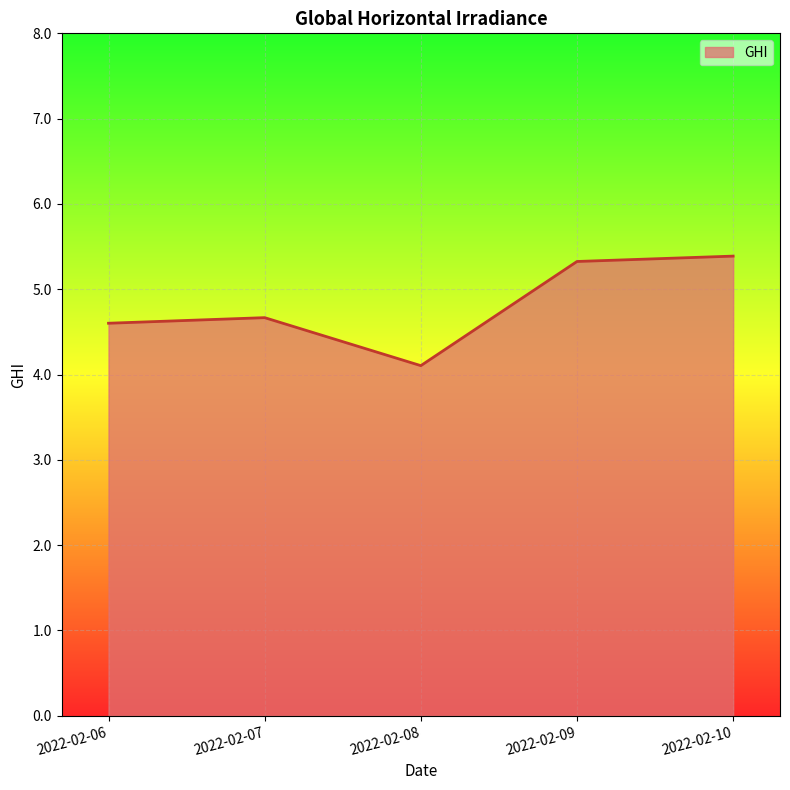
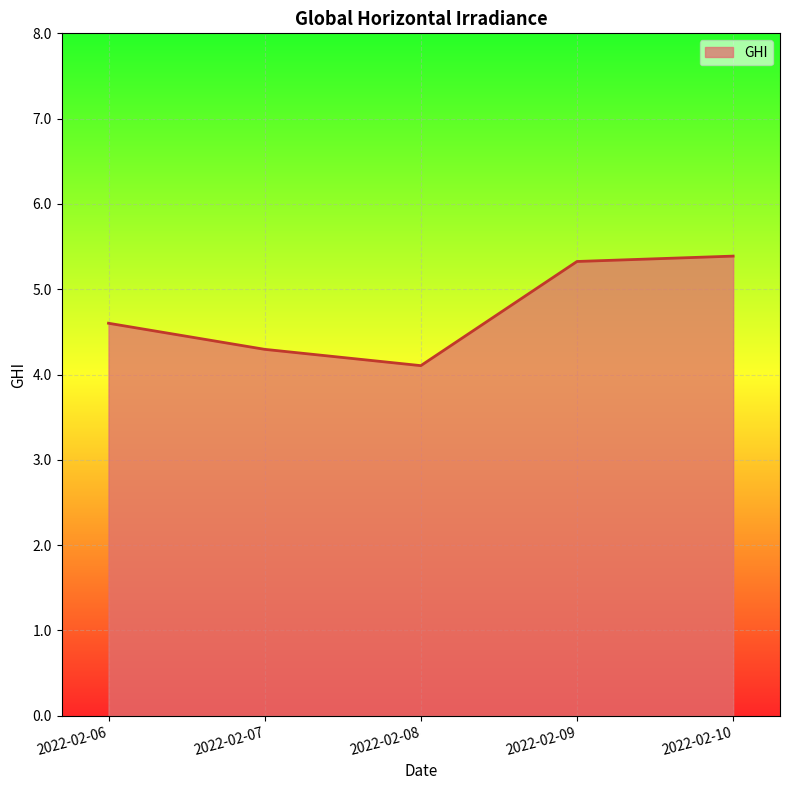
2022-02-07: 4.7 -> 4.3
